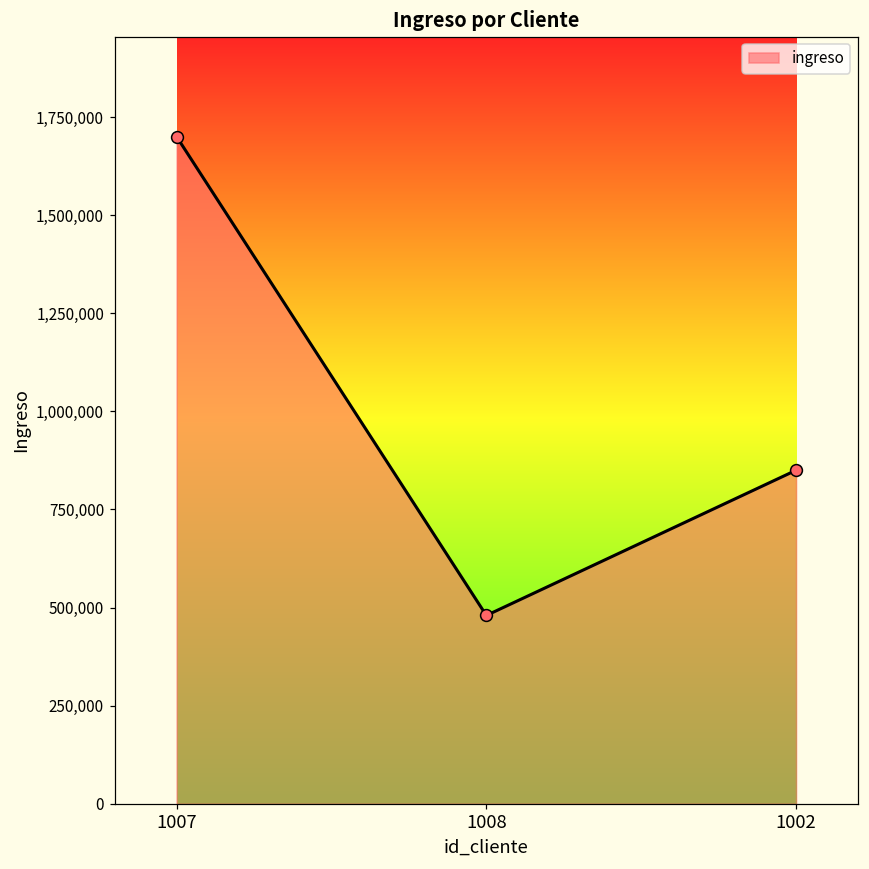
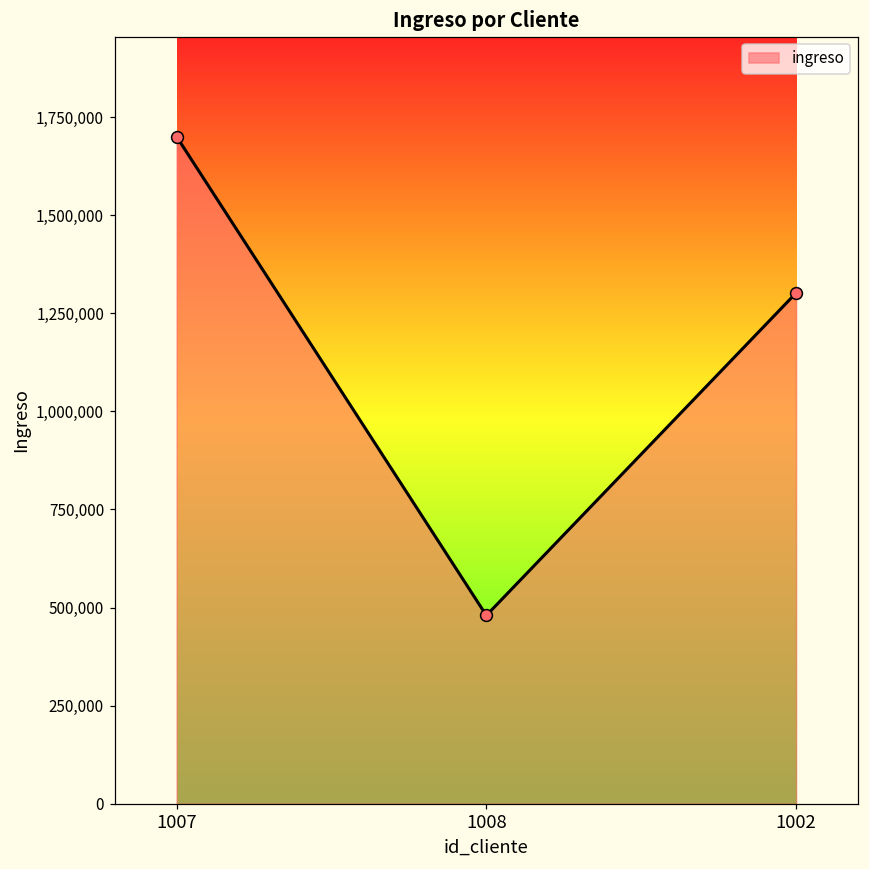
1002: 850,000 -> 1,300,000
